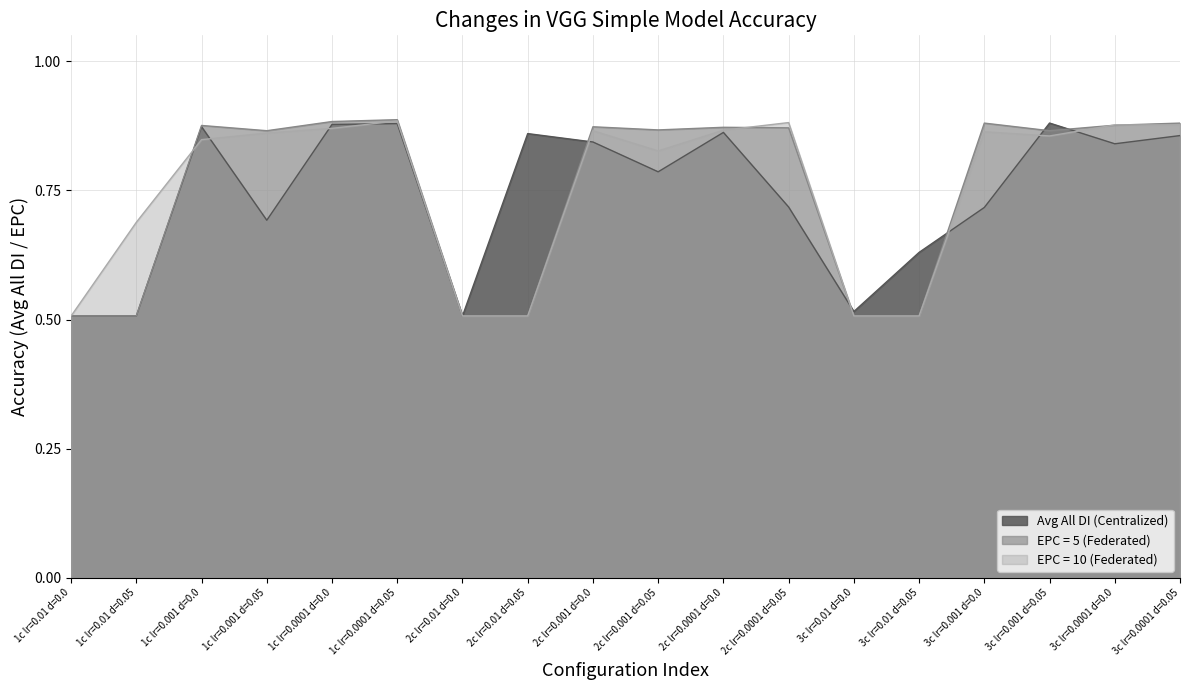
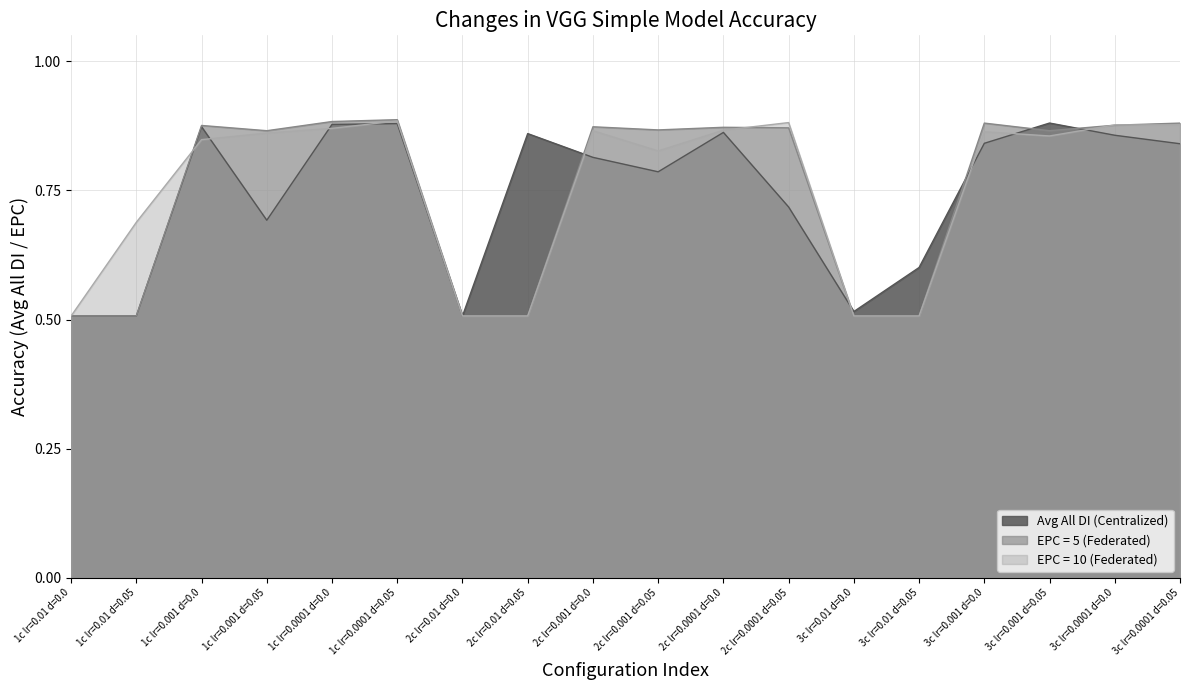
Avg All DI (Centralized), 2c lr=0.001 d=0.0: 0.84 -> 0.81
Avg All DI (Centralized), 3c lr=0.01 d=0.05: 0.63 -> 0.60
Avg All DI (Centralized), 3c lr=0.001 d=0.0: 0.72 -> 0.84
Avg All DI (Centralized), 3c lr=0.0001 d=0.0: 0.84 -> 0.86
Avg All DI (Centralized), 3c lr=0.0001 d=0.05: 0.86 -> 0.84
